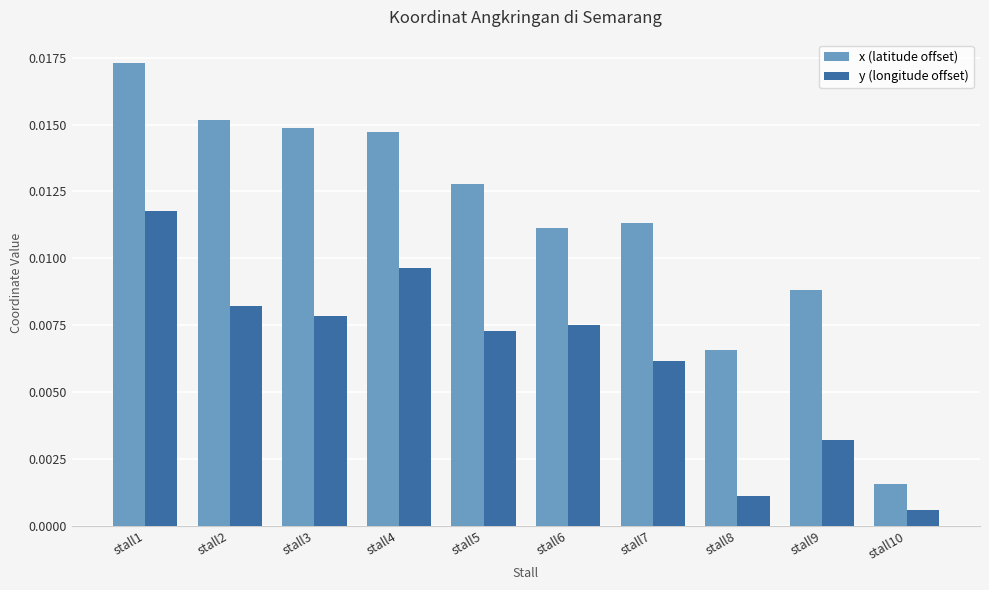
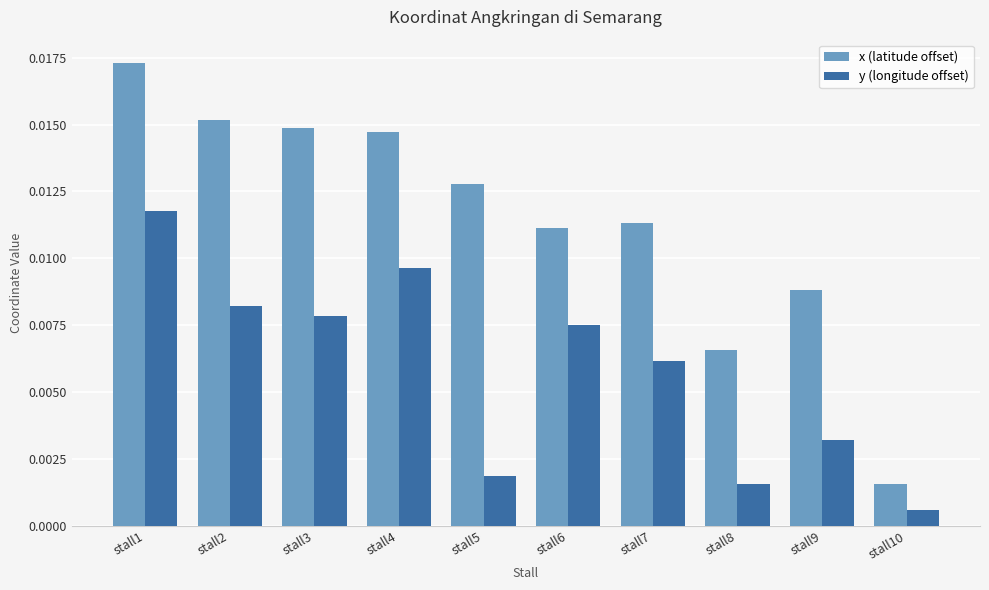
y (longitude offset), stall5: 0.0073 -> 0.0019
y (longitude offset), stall8: 0.0011 -> 0.0016
